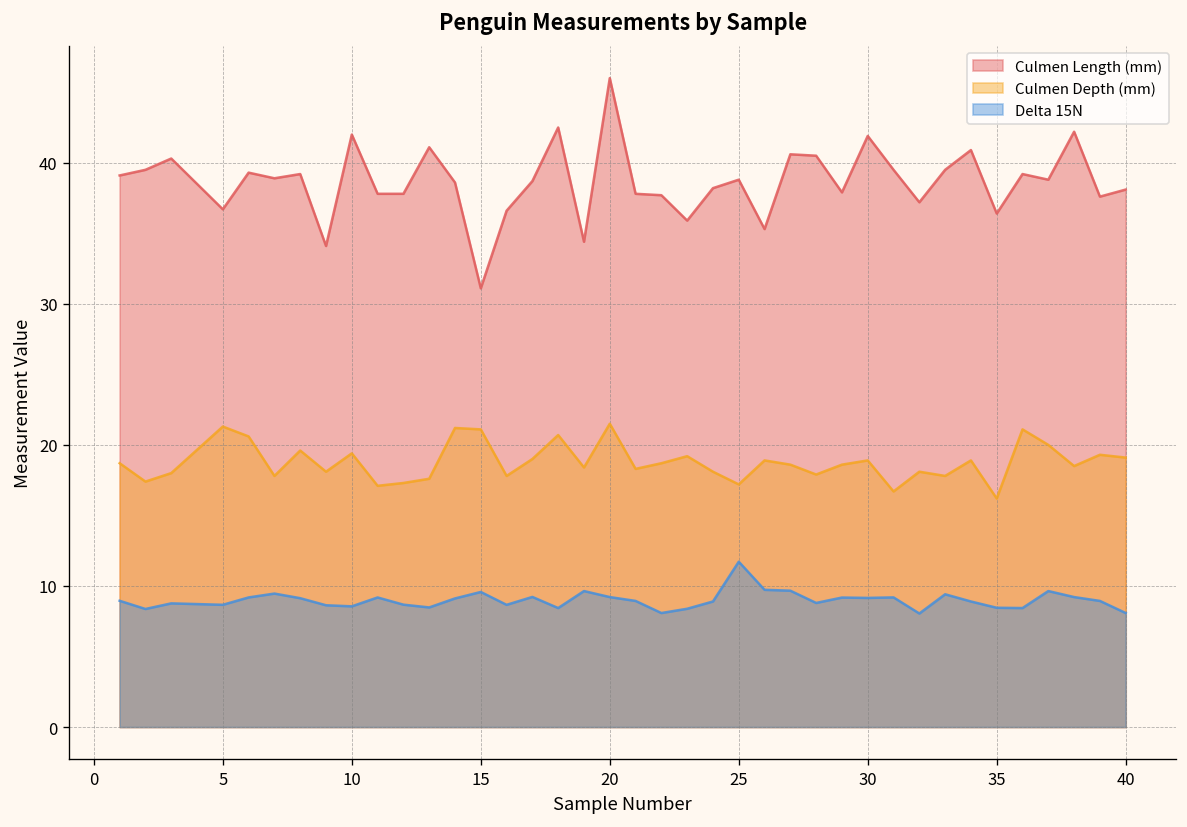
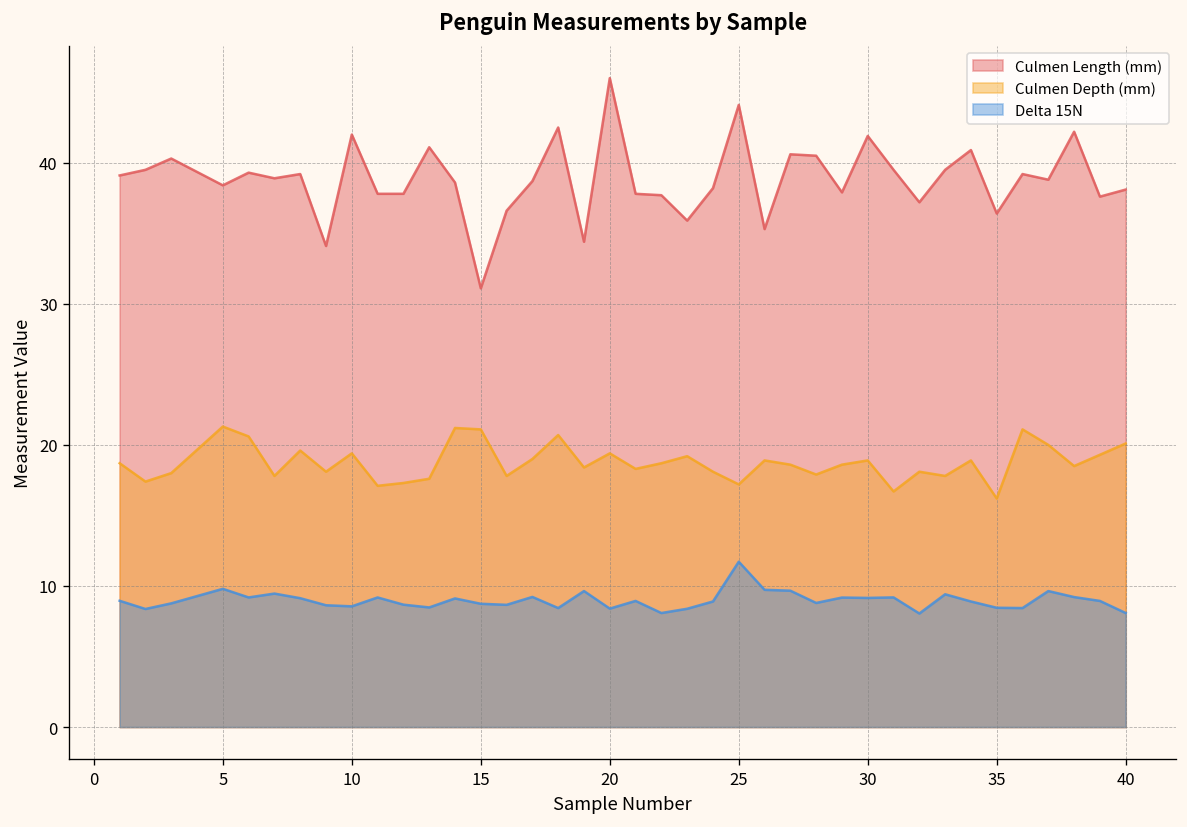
Culmen Length (mm), 5: 36.7 -> 38.4
Delta 15N, 5: 8.7 -> 9.8
Delta 15N, 15: 9.6 -> 8.7
Culmen Depth (mm), 20: 21.5 -> 19.4
Delta 15N, 20: 9.2 -> 8.4
Culmen Length (mm), 25: 38.8 -> 44.1
Culmen Depth (mm), 40: 19.1 -> 20.1
